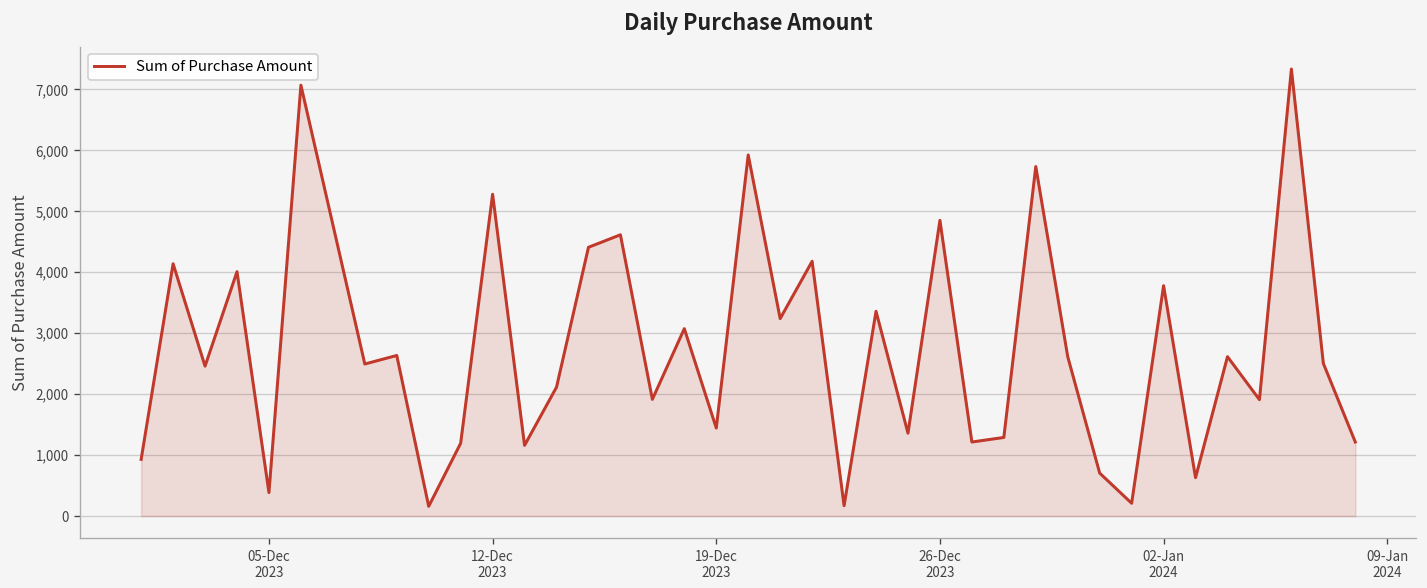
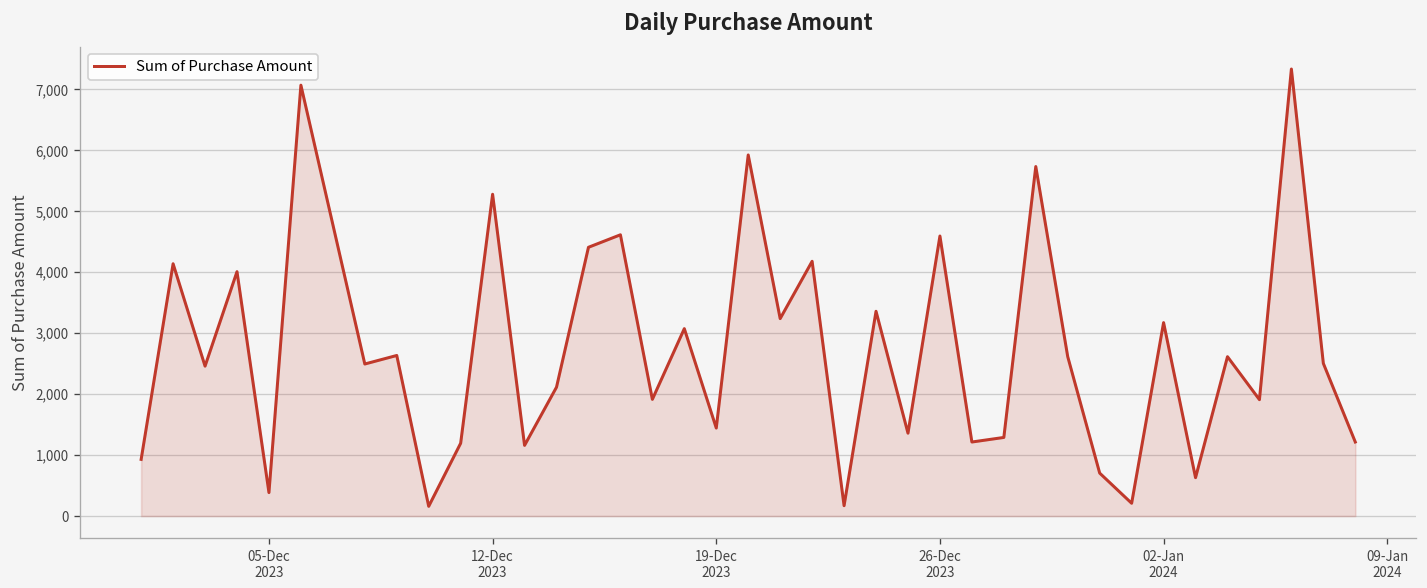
26-Dec 2023: 4,900 -> 4,600
02-Jan 2024: 3,800 -> 3,200
